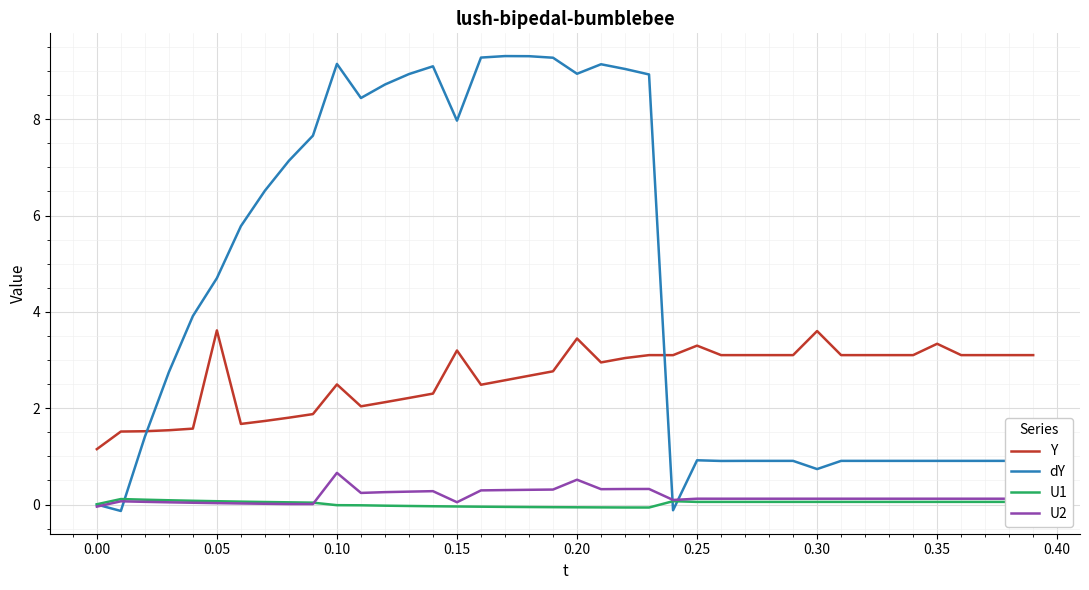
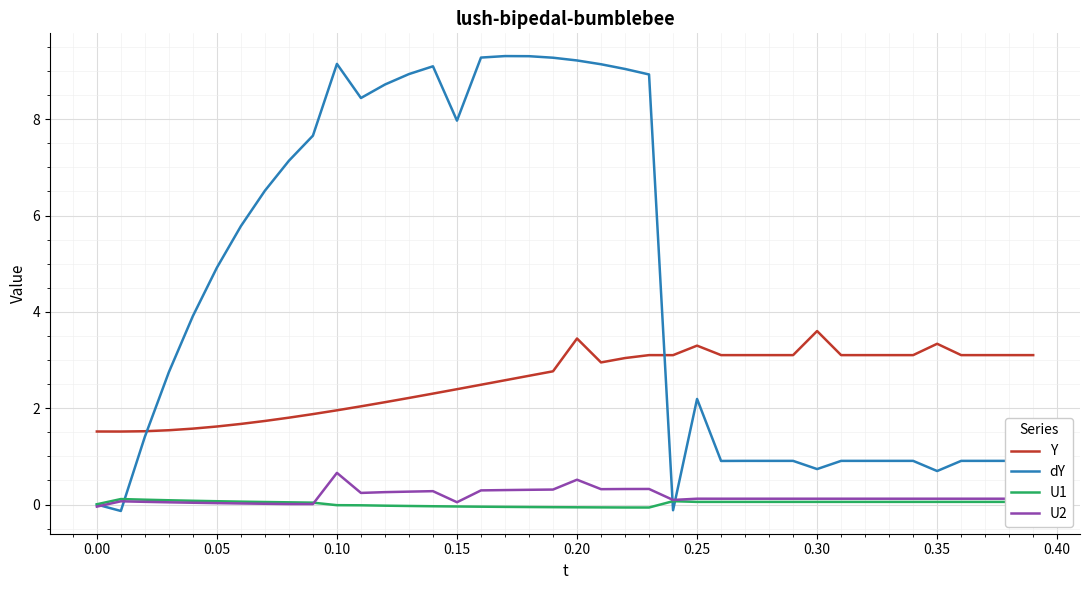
Y, 0.00: 1.1 -> 1.5
Y, 0.05: 3.6 -> 1.6
dY, 0.05: 4.7 -> 4.9
Y, 0.10: 2.5 -> 2.0
Y, 0.15: 3.2 -> 2.4
dY, 0.20: 8.9 -> 9.2
dY, 0.25: 0.9 -> 2.2
dY, 0.35: 0.9 -> 0.7
